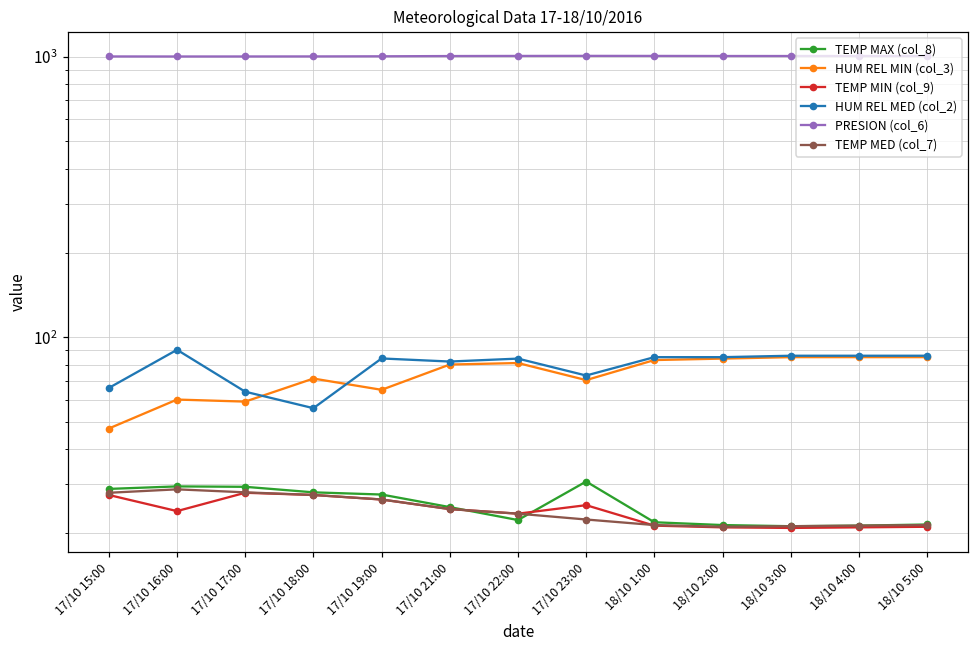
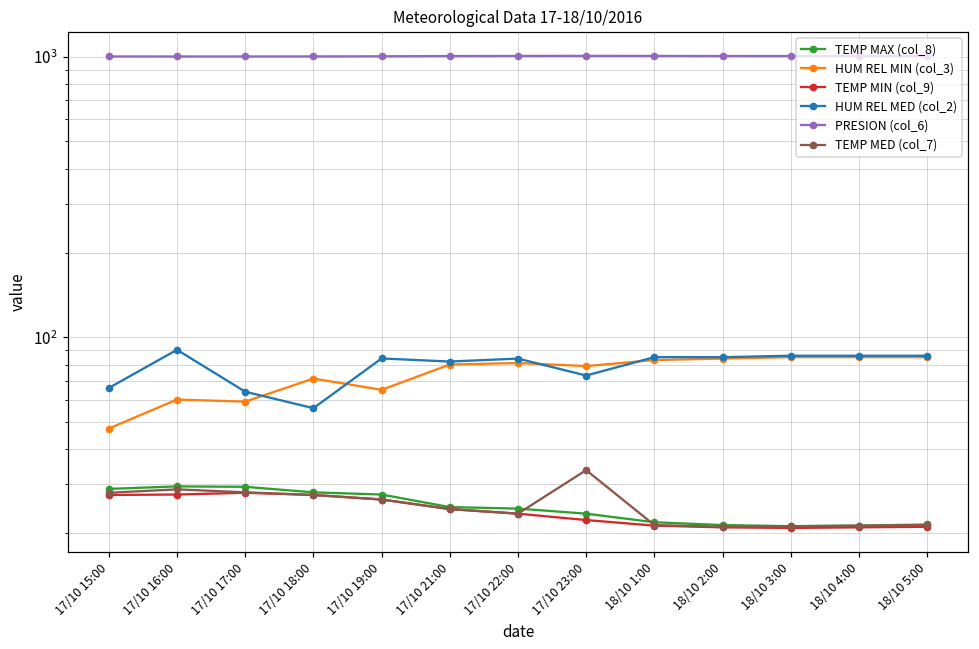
TEMP MIN (col_9), 17/10 16:00: 24 -> 28
TEMP MAX (col_8), 17/10 22:00: 22 -> 25
TEMP MAX (col_8), 17/10 23:00: 31 -> 24
HUM REL MIN (col_3), 17/10 23:00: 70 -> 79
TEMP MIN (col_9), 17/10 23:00: 25 -> 22
TEMP MED (col_7), 17/10 23:00: 22 -> 34
